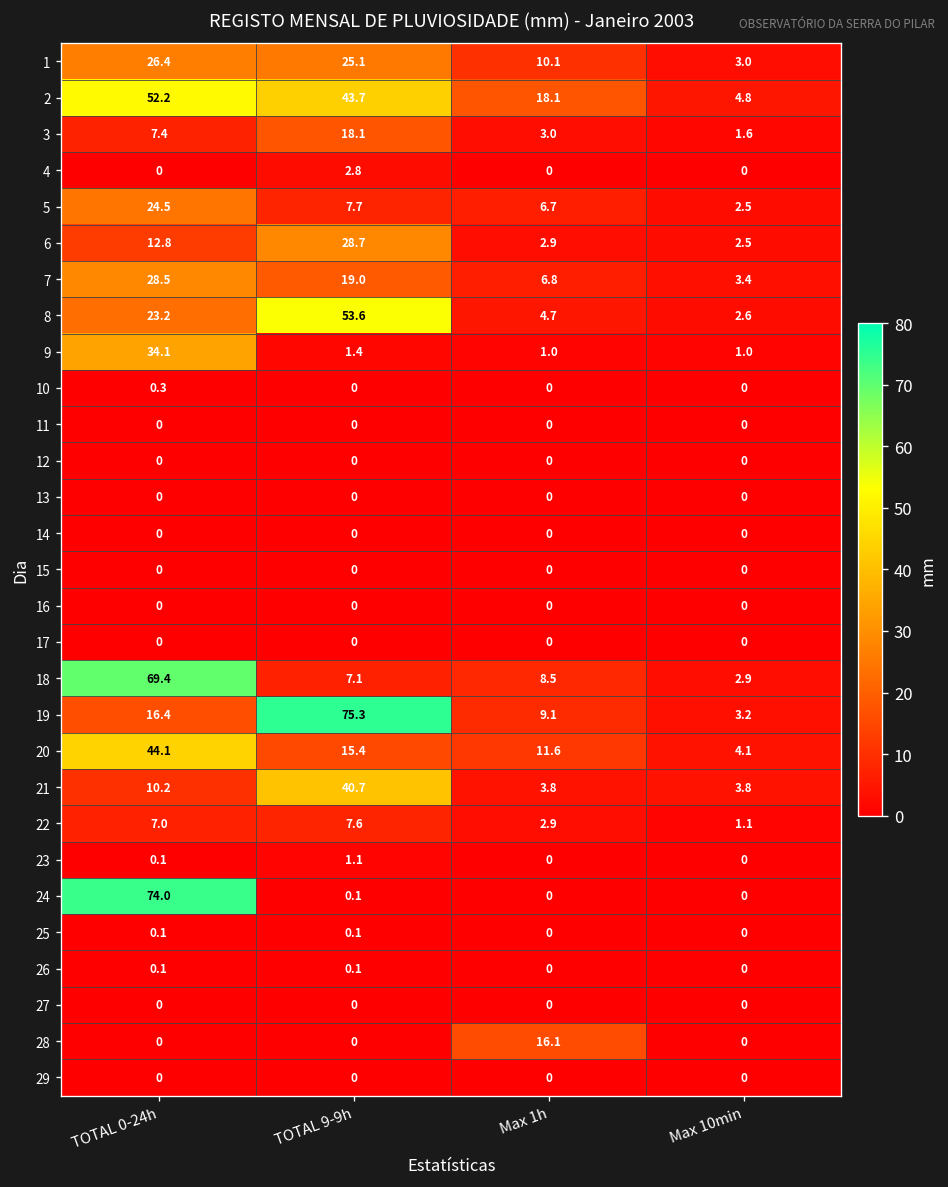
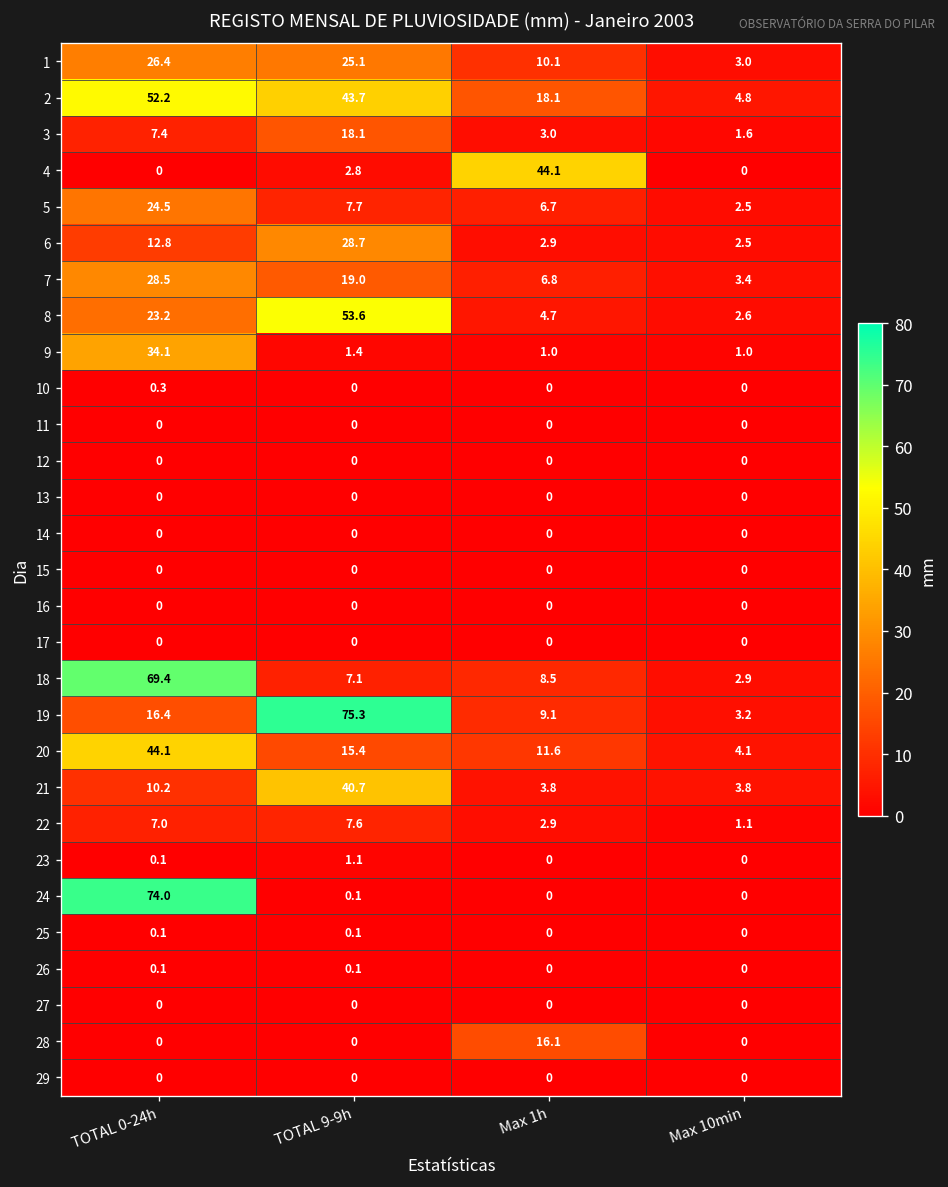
4, Max 1h: 0 -> 44.1
